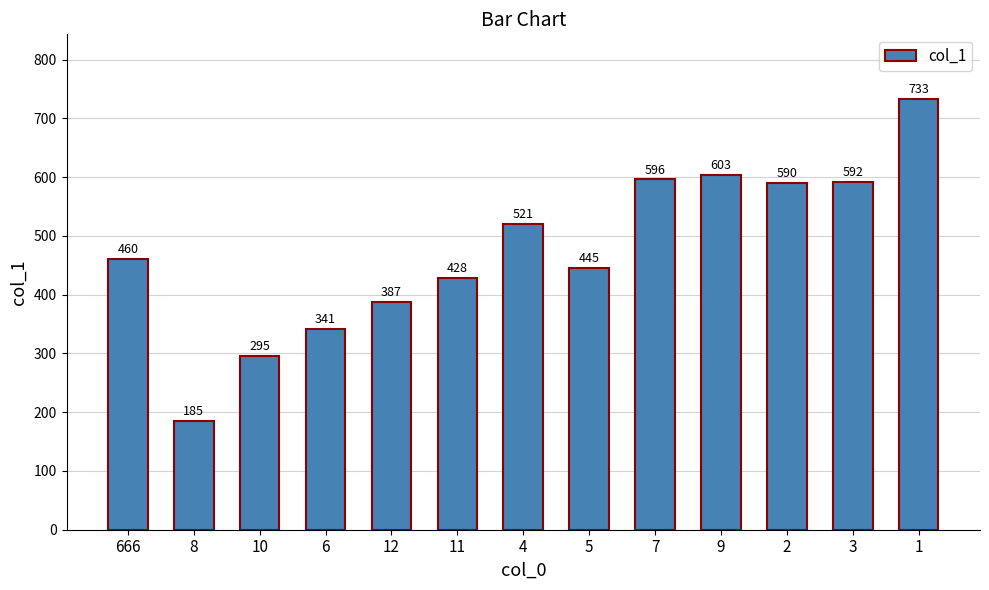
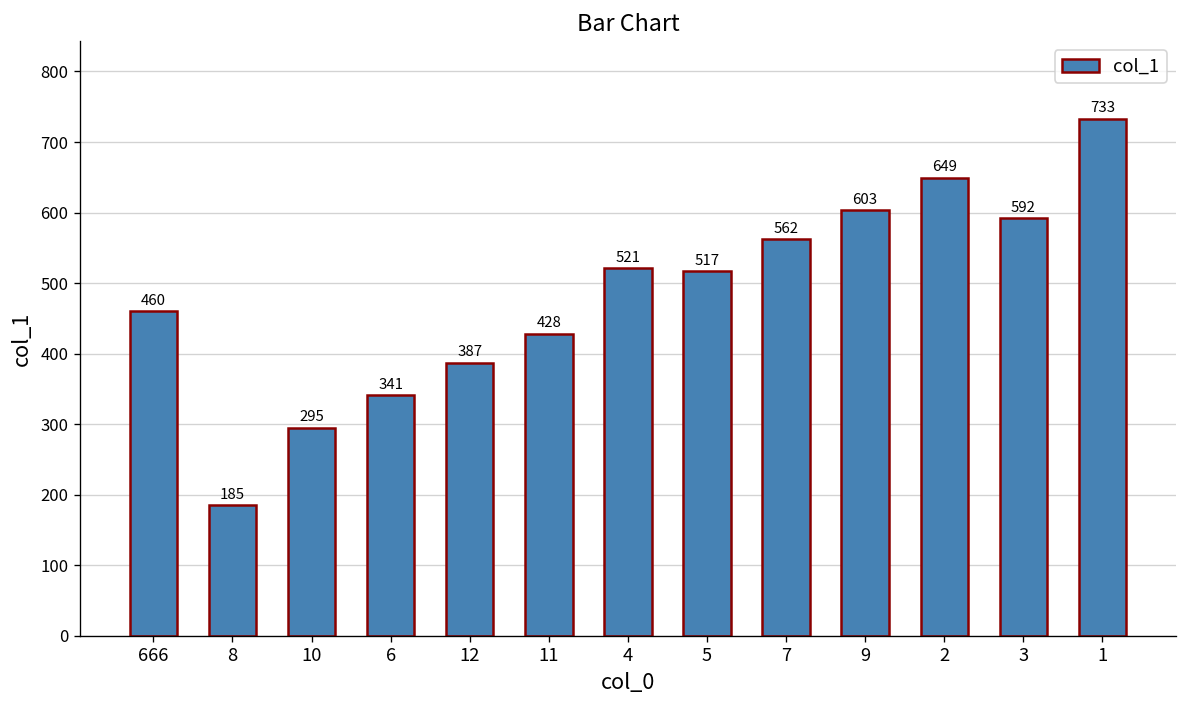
5: 445 -> 517
7: 596 -> 562
2: 590 -> 649
